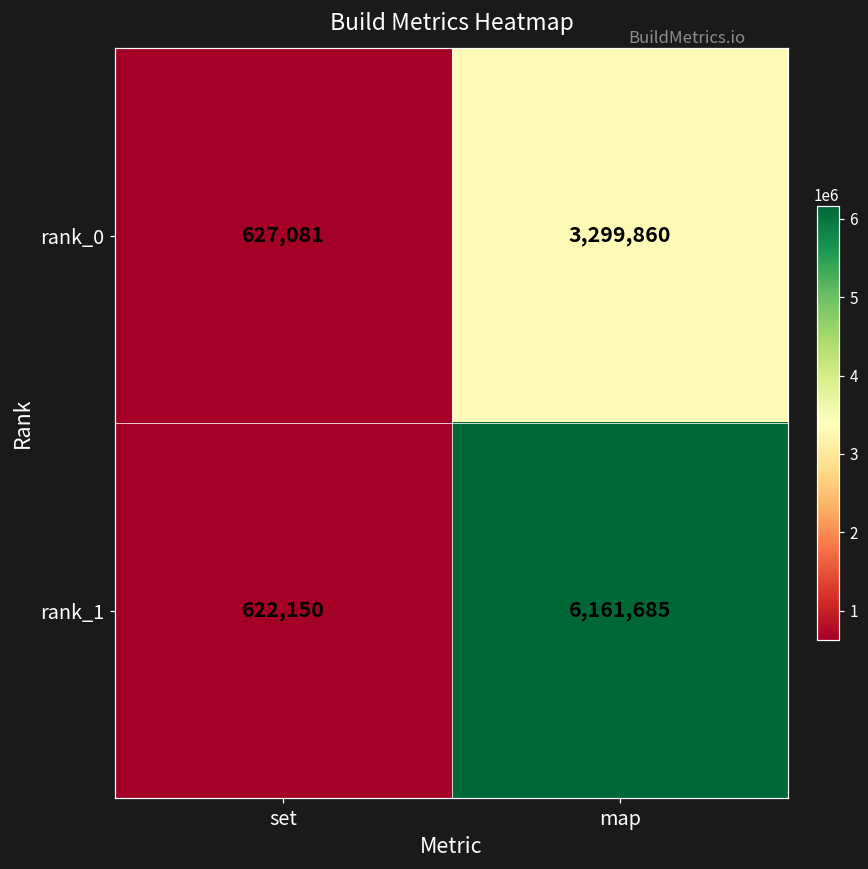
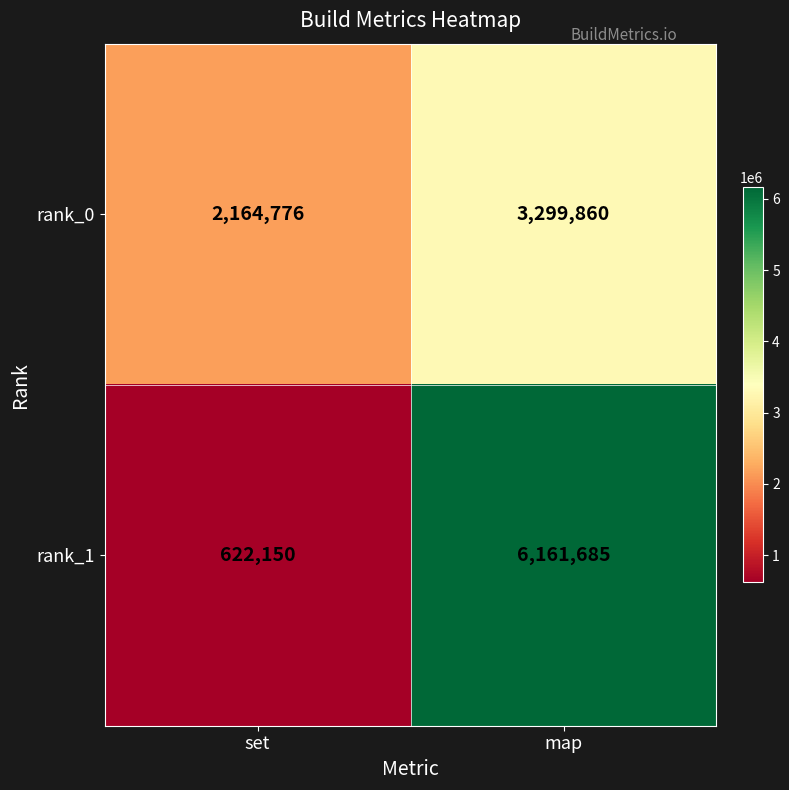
rank_0, set: 627,081 -> 2,164,776
